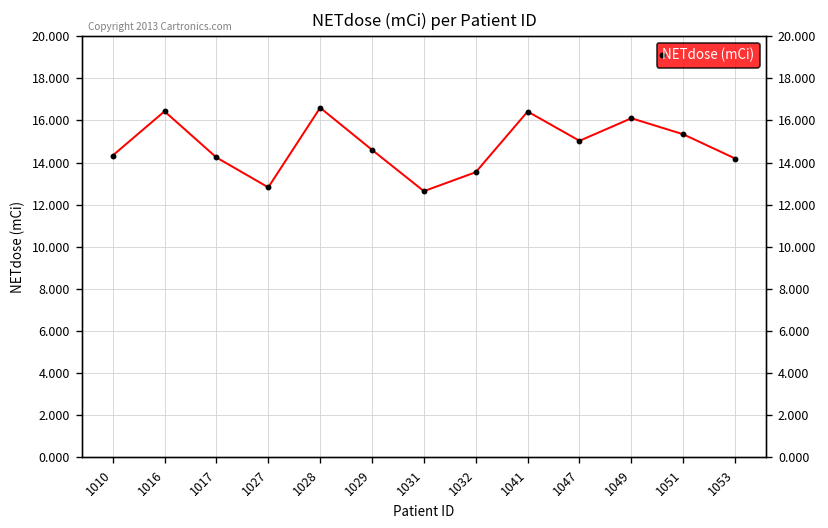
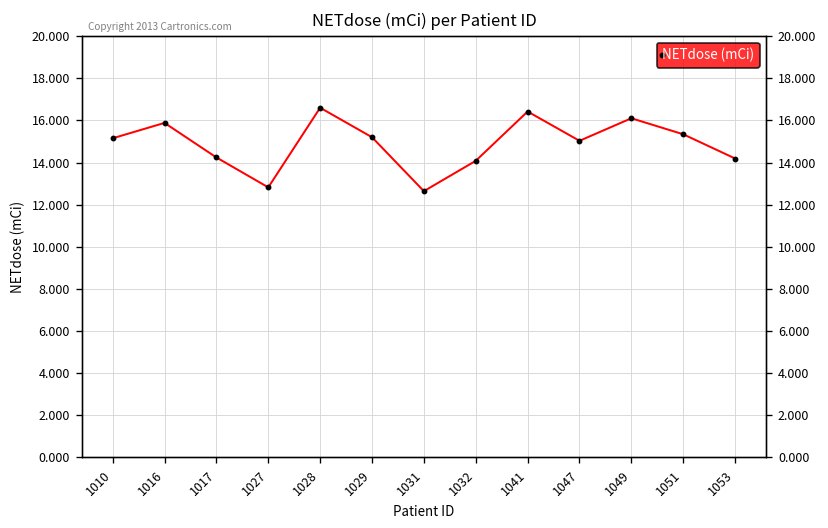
1010: 14.3 -> 15.2
1016: 16.4 -> 15.9
1029: 14.6 -> 15.2
1032: 13.5 -> 14.1
